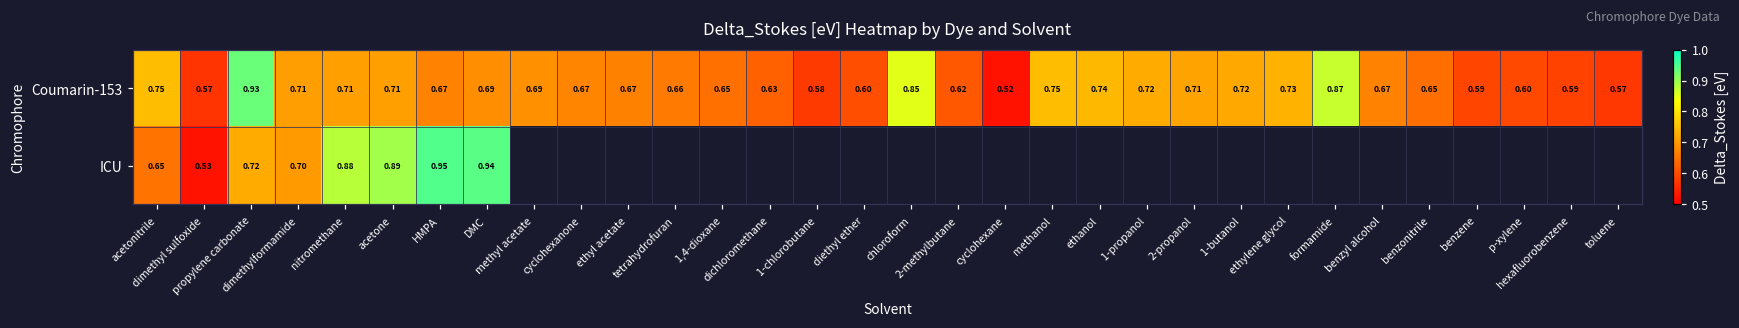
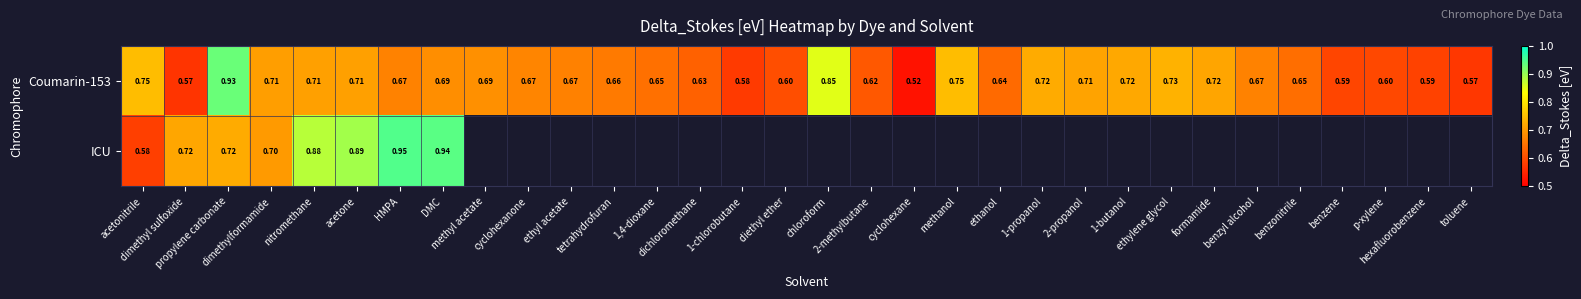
Coumarin-153, ethanol: 0.74 -> 0.64
Coumarin-153, formamide: 0.87 -> 0.72
ICU, acetonitrile: 0.65 -> 0.58
ICU, dimethyl sulfoxide: 0.53 -> 0.72
